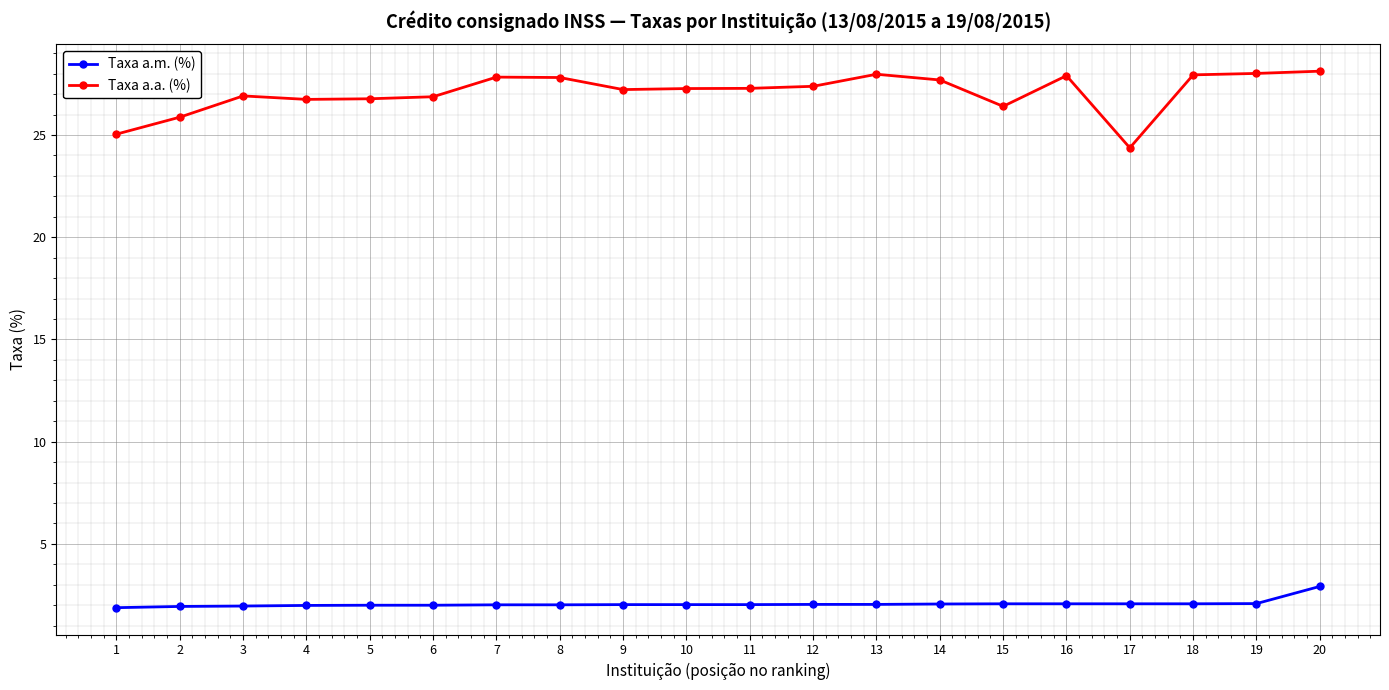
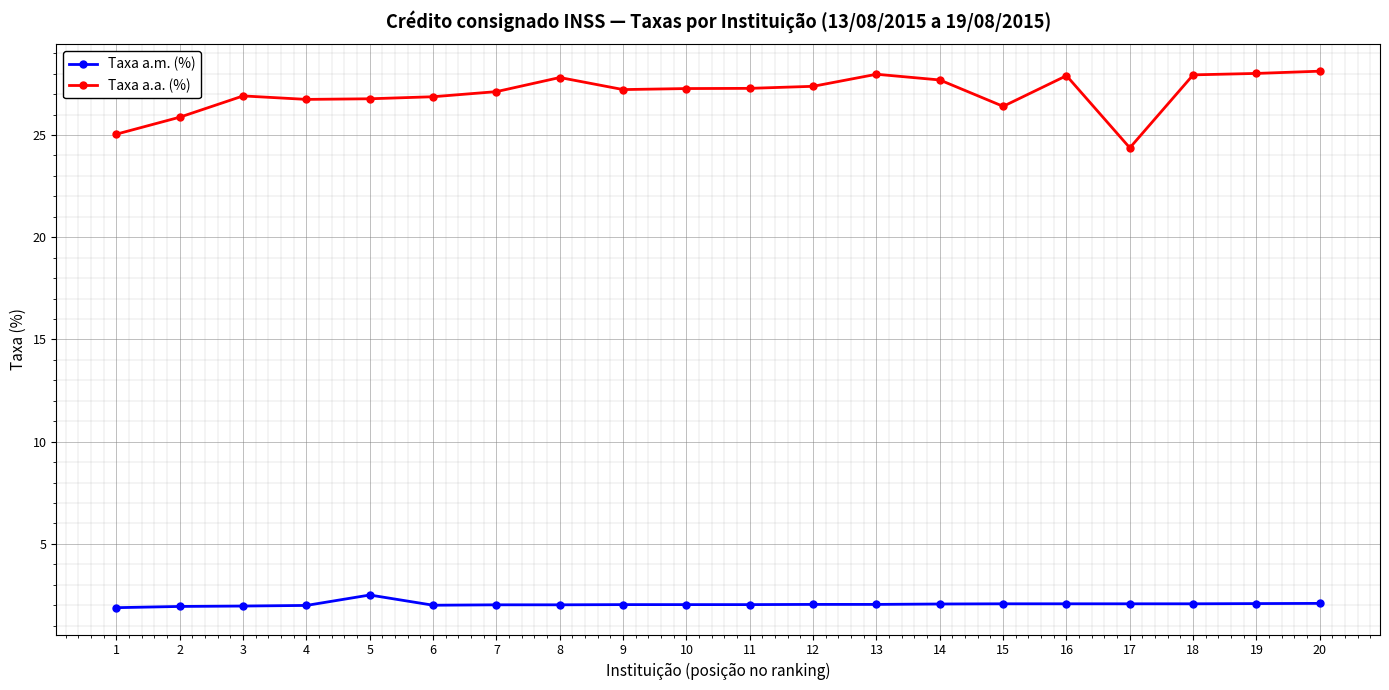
Taxa a.m. (%), 5: 2.0 -> 2.5
Taxa a.a. (%), 7: 27.8 -> 27.1
Taxa a.m. (%), 20: 2.9 -> 2.1
